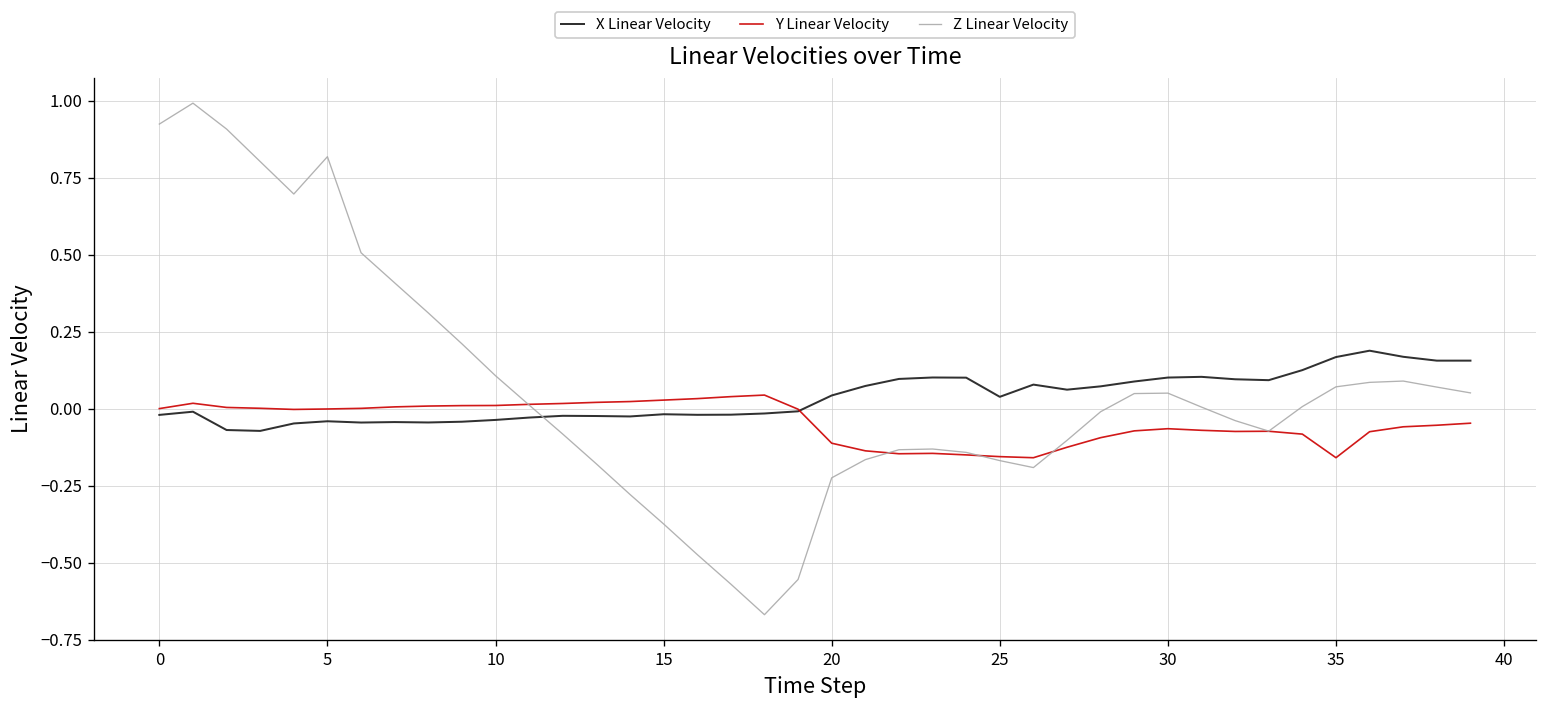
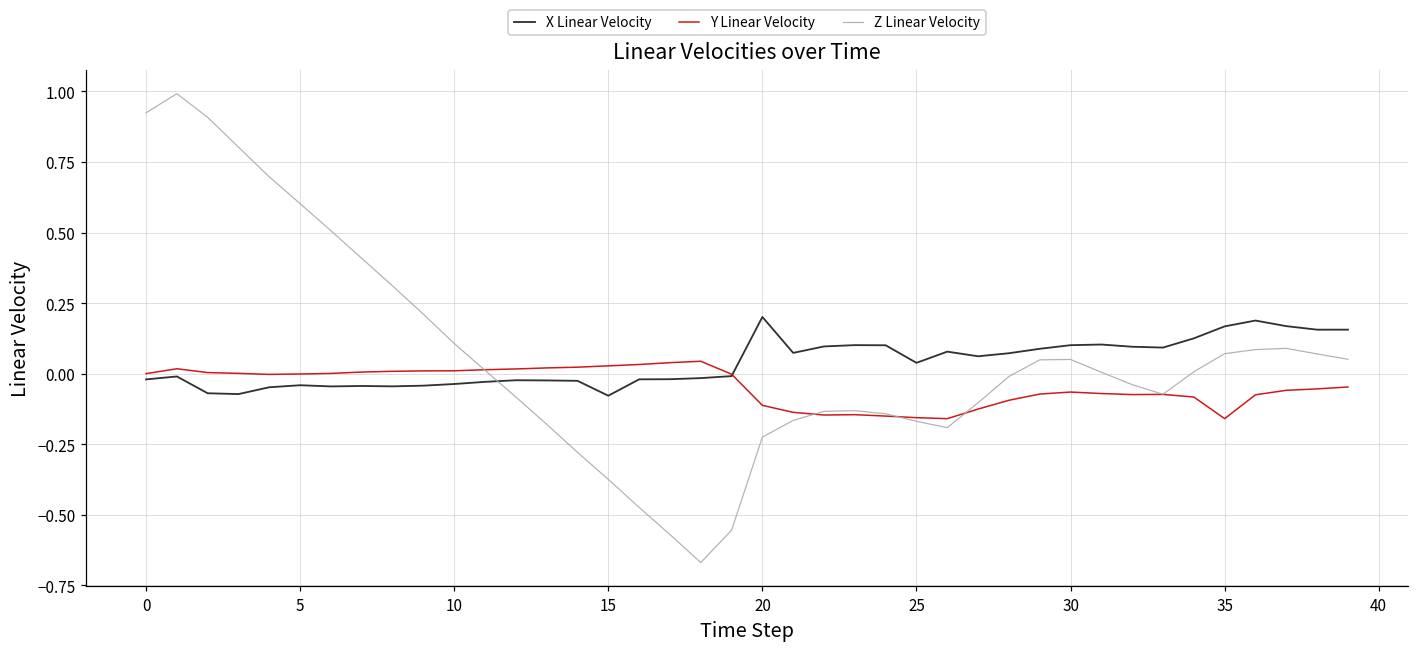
Z Linear Velocity, 5: 0.82 -> 0.60
X Linear Velocity, 15: -0.02 -> -0.08
X Linear Velocity, 20: 0.04 -> 0.20
